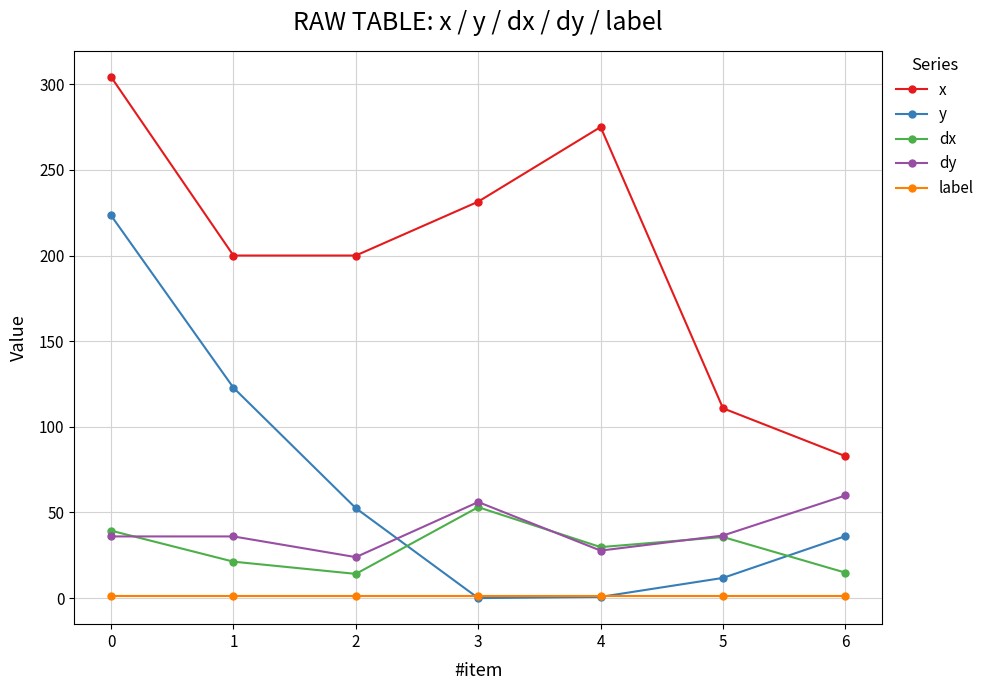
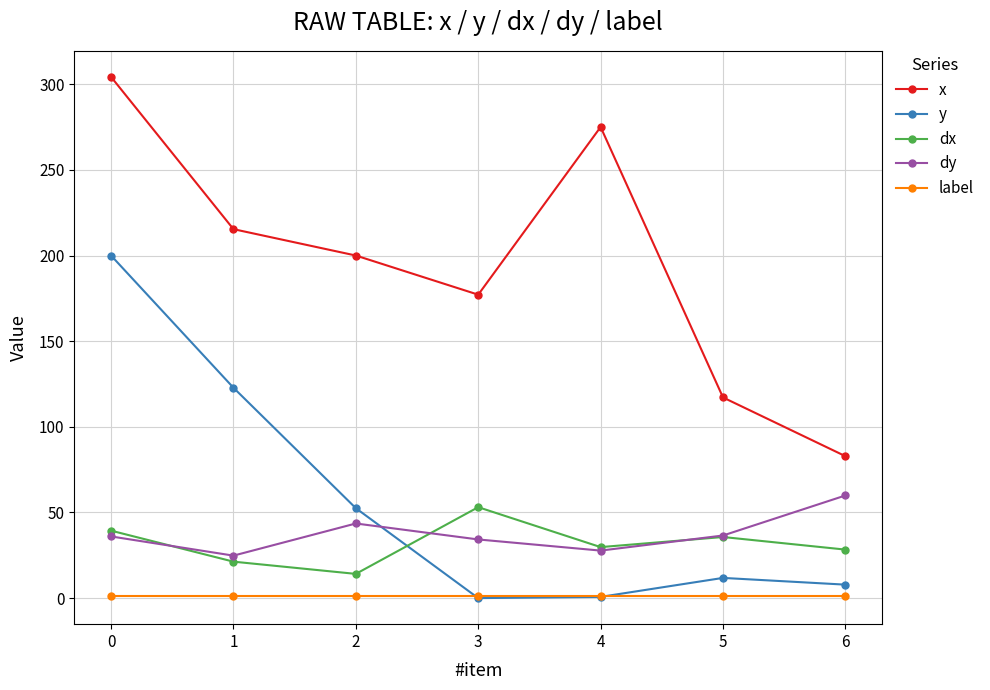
y, 0: 223 -> 200
x, 1: 200 -> 215
dy, 1: 36 -> 25
dy, 2: 24 -> 44
x, 3: 231 -> 177
dy, 3: 56 -> 34
x, 5: 111 -> 117
y, 6: 36 -> 8
dx, 6: 15 -> 28
